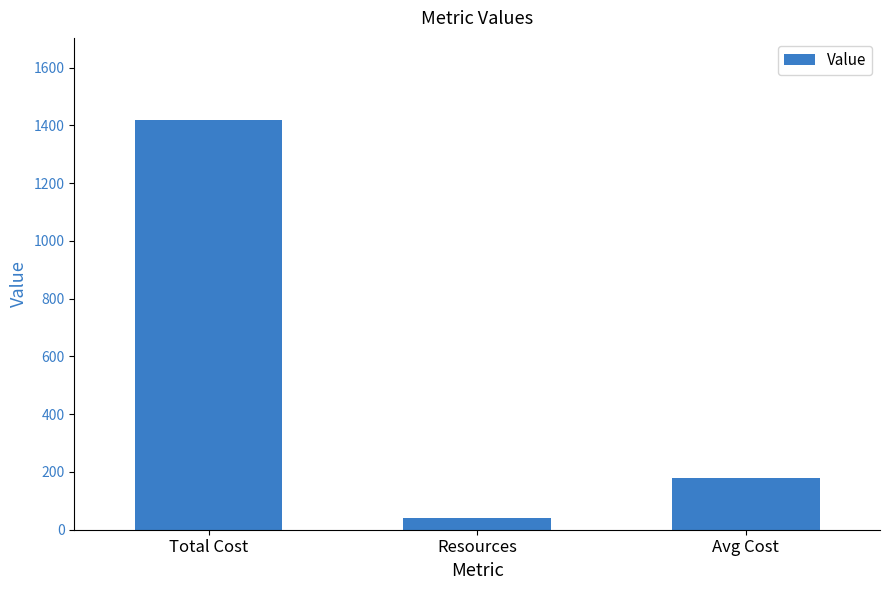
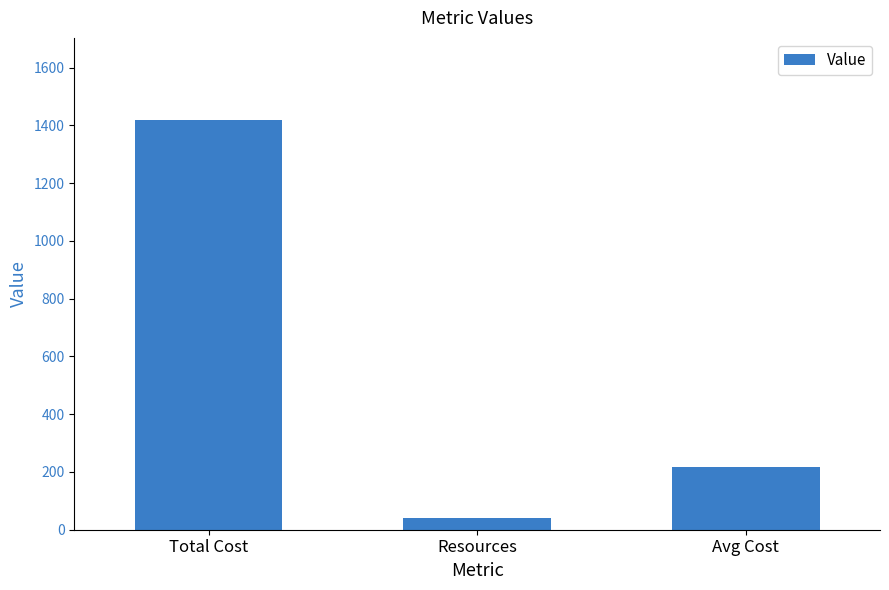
Avg Cost: 180 -> 220
